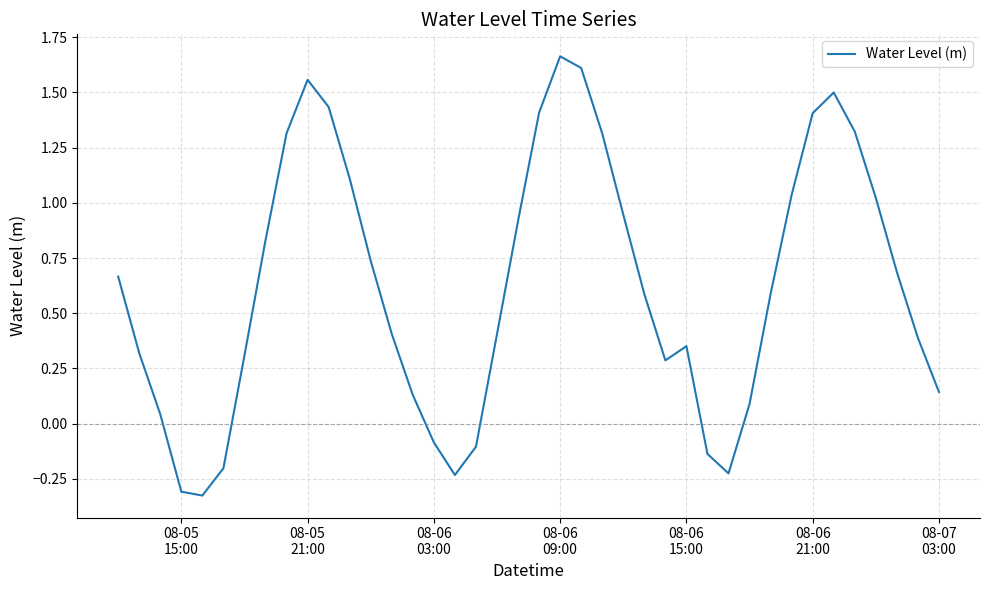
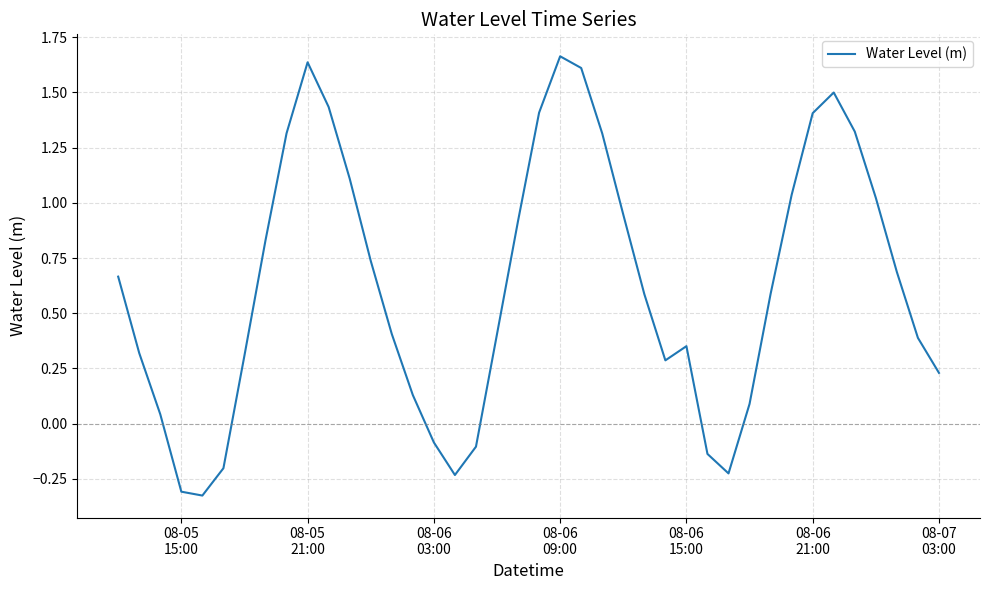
08-05 21:00: 1.56 -> 1.64
08-07 03:00: 0.14 -> 0.23
